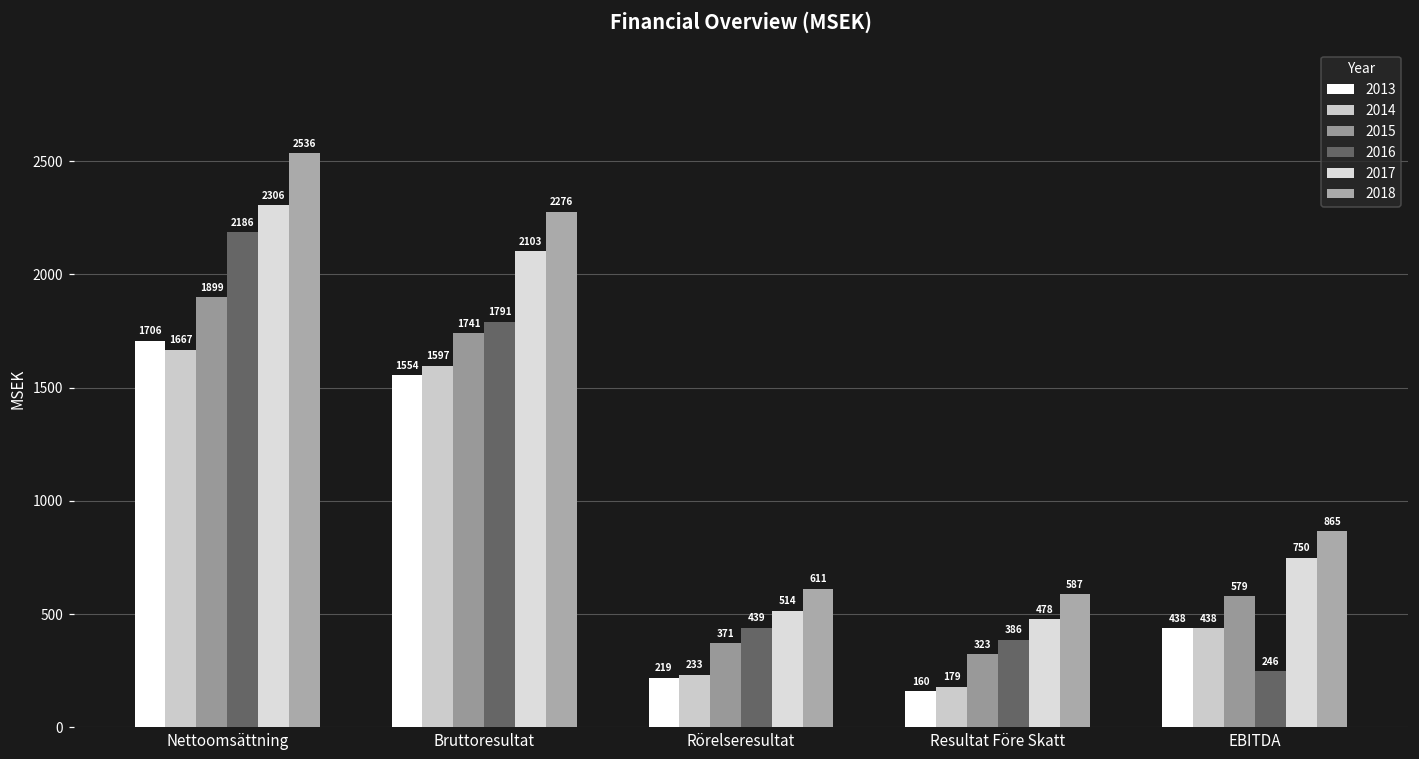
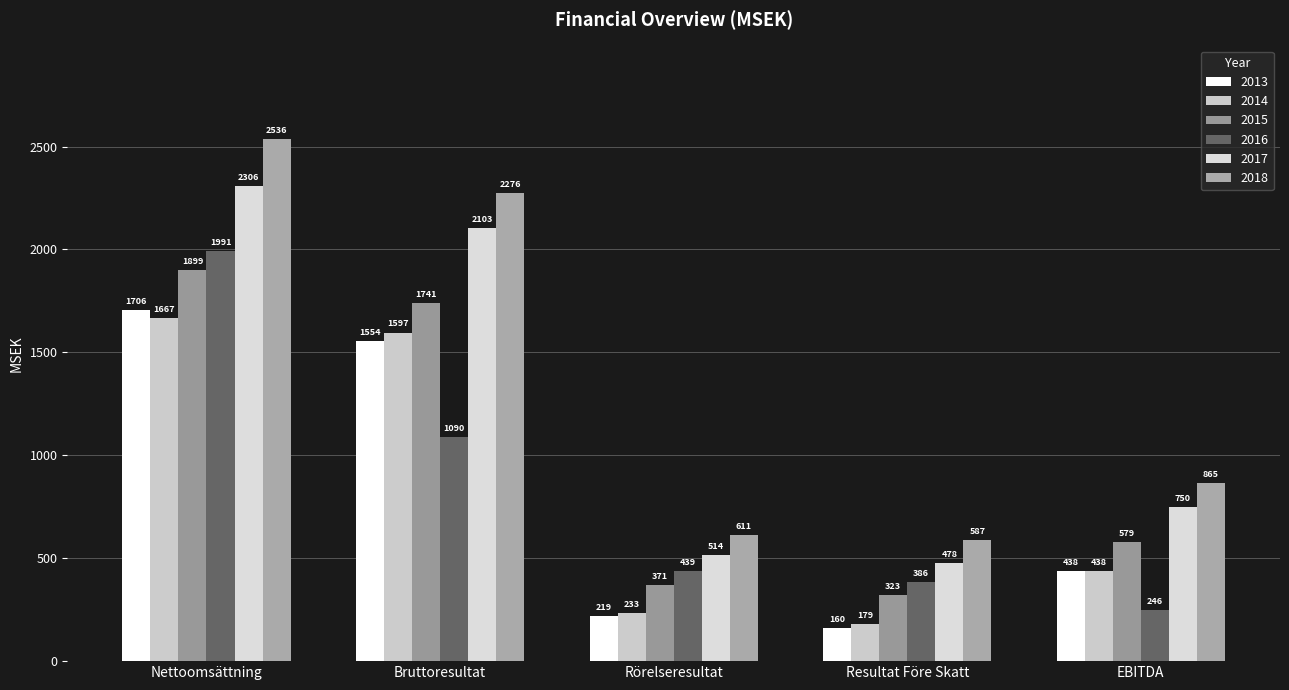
2016, Nettoomsättning: 2186 -> 1991
2016, Bruttoresultat: 1791 -> 1090
